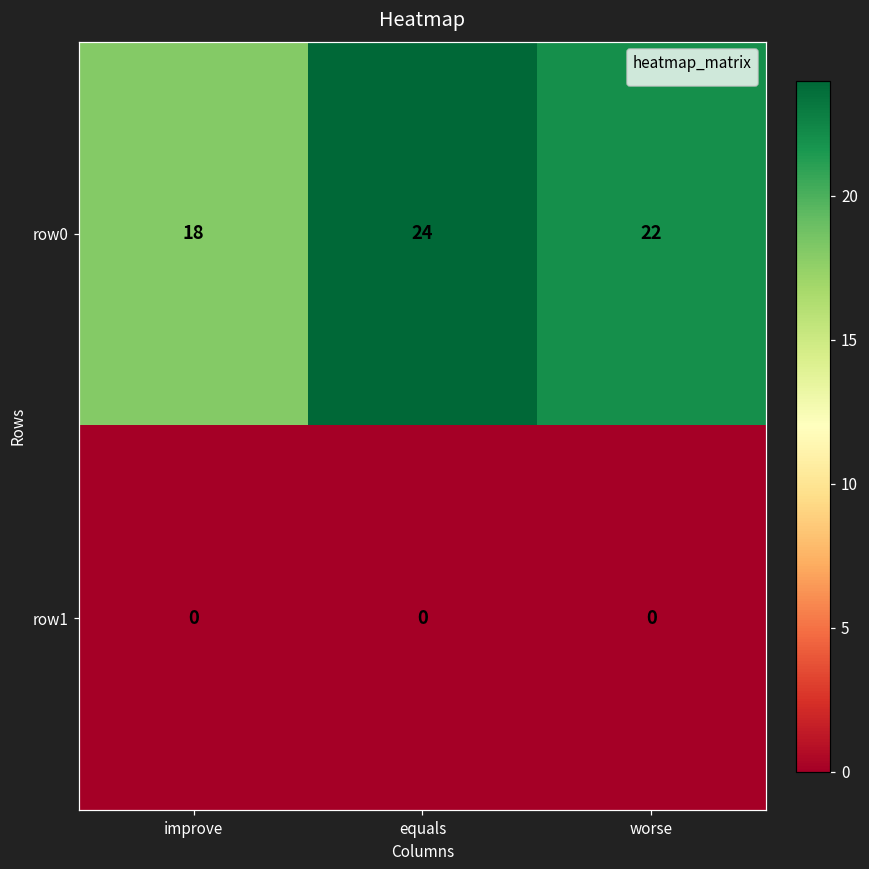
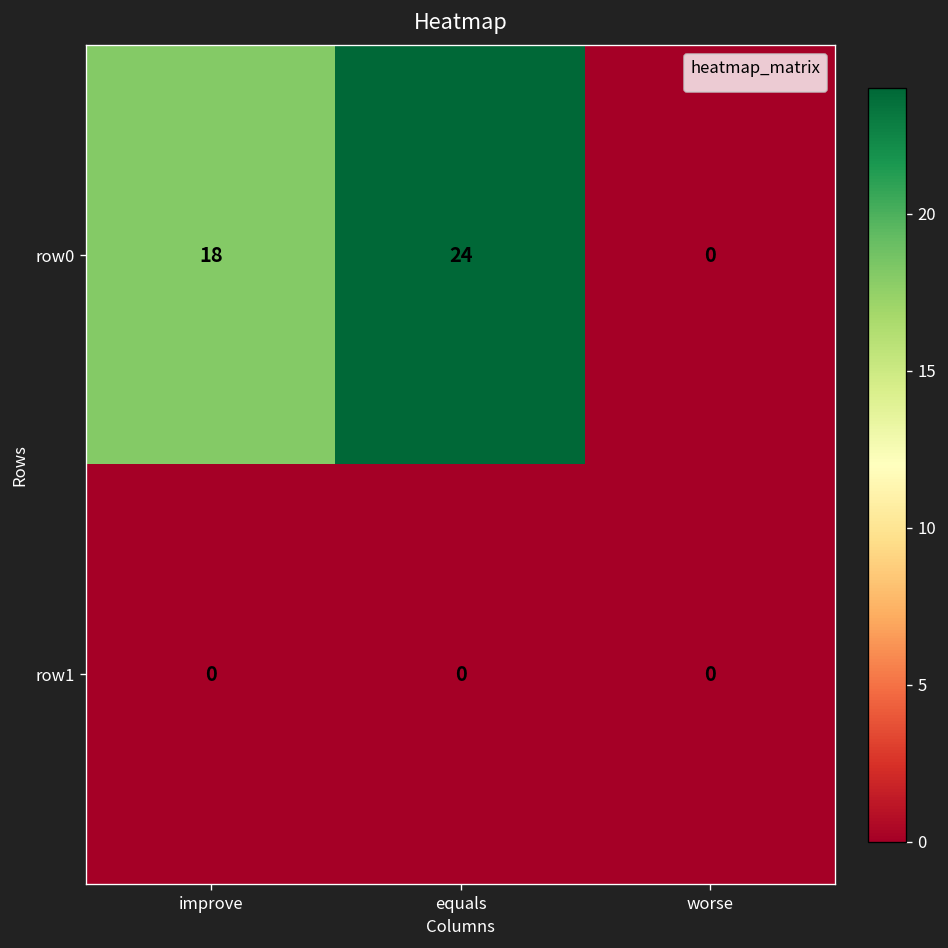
row0, worse: 22 -> 0
